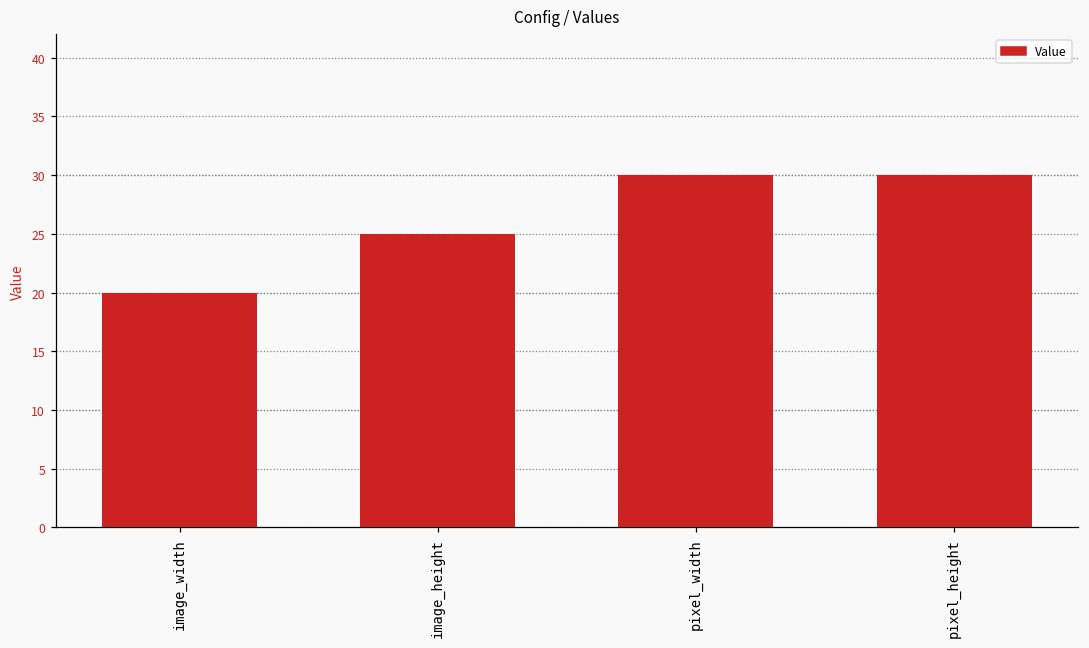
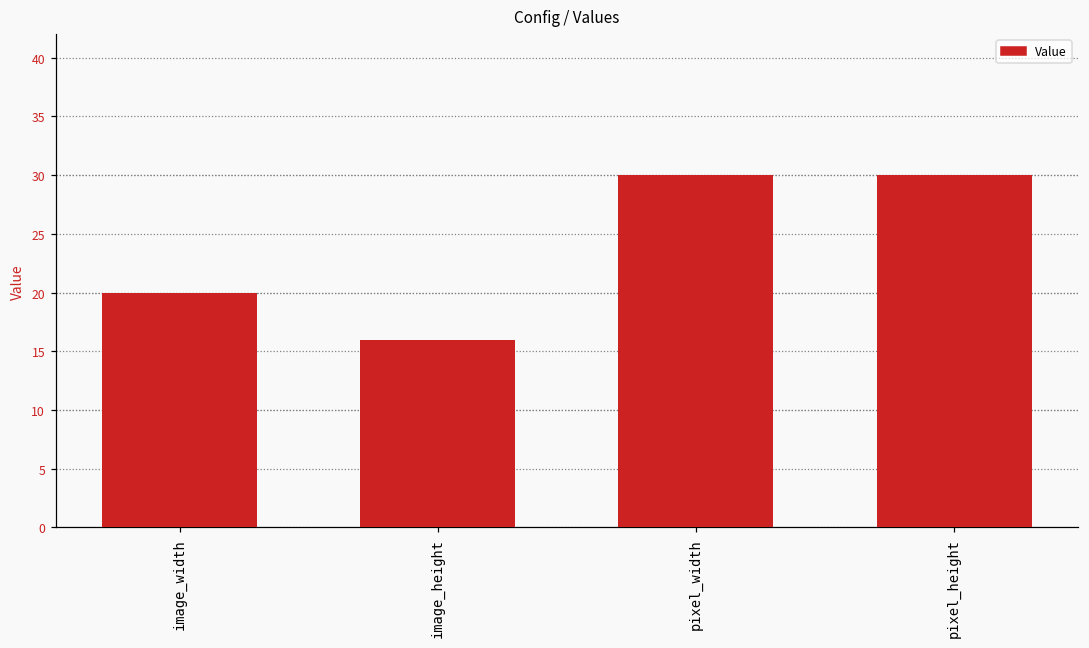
image_height: 25 -> 16
